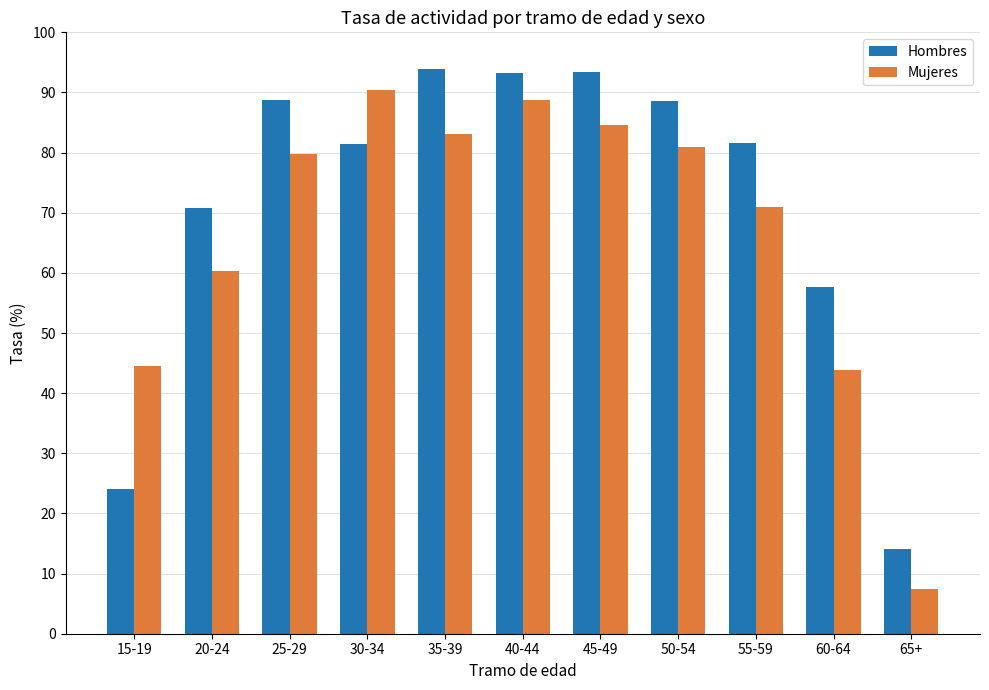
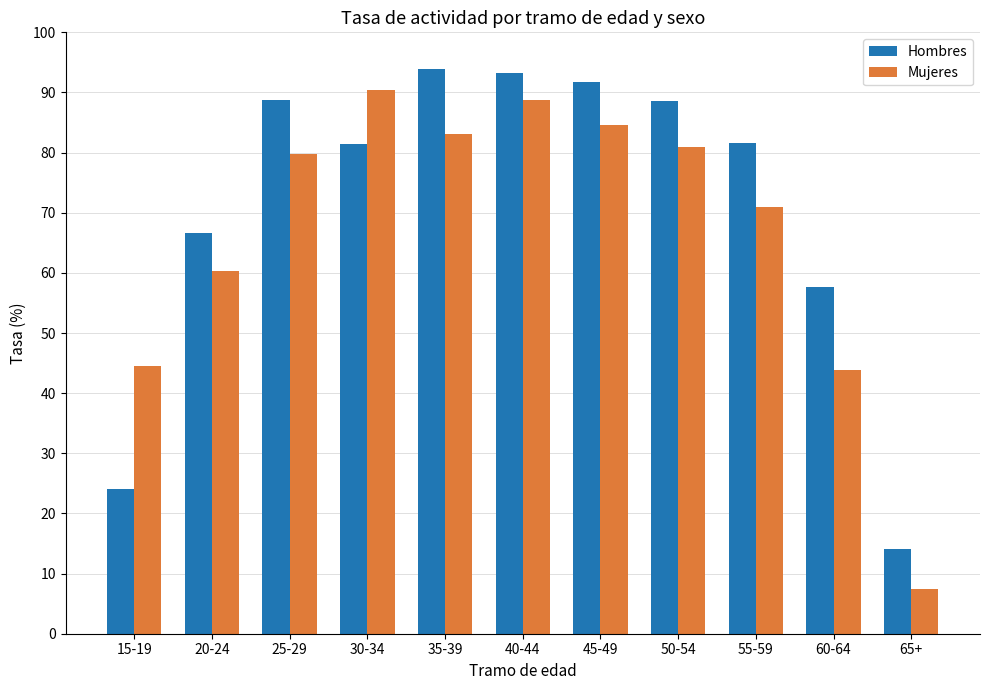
Hombres, 20-24: 71 -> 67
Hombres, 45-49: 93 -> 92
